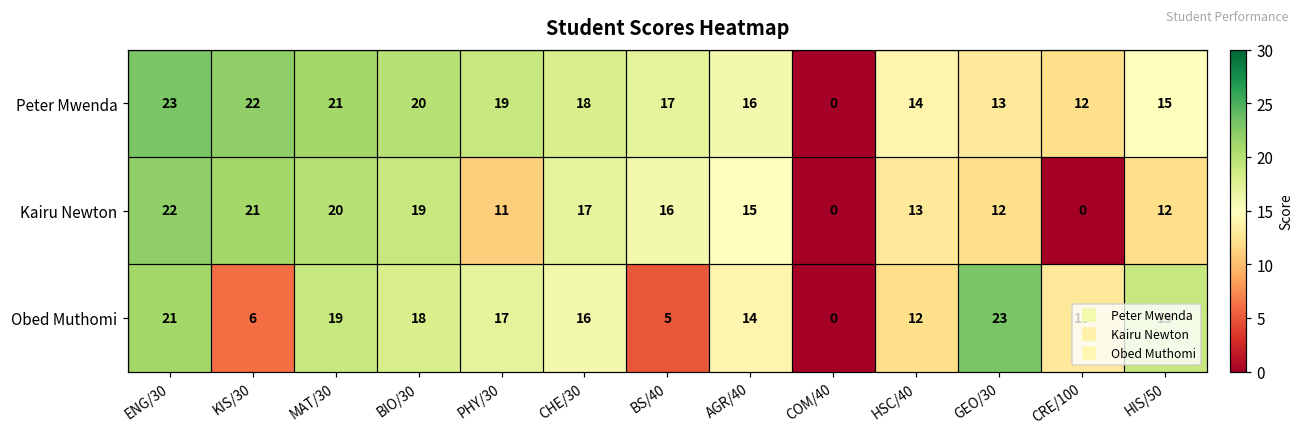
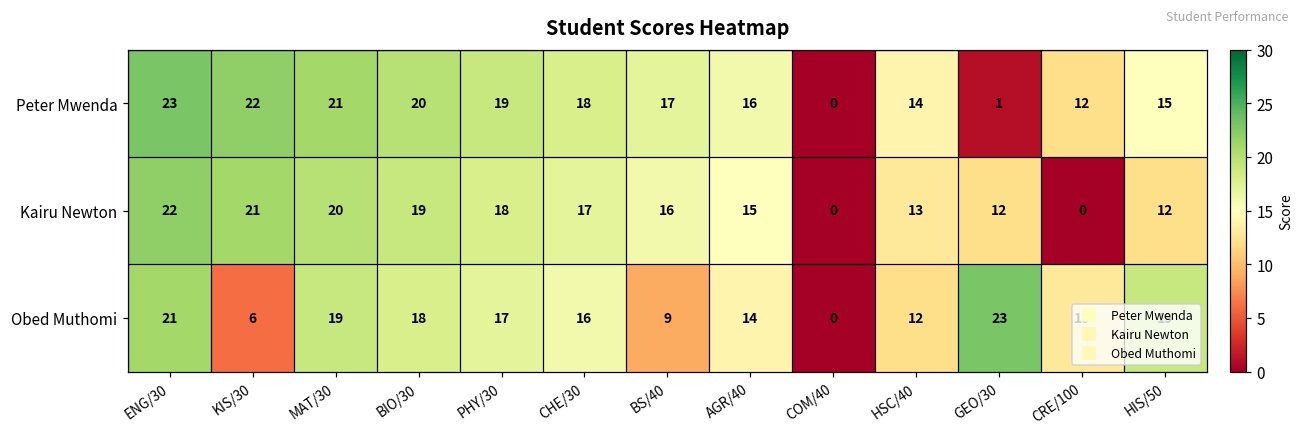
Peter Mwenda, GEO/30: 13 -> 1
Kairu Newton, PHY/30: 11 -> 18
Obed Muthomi, BS/40: 5 -> 9
